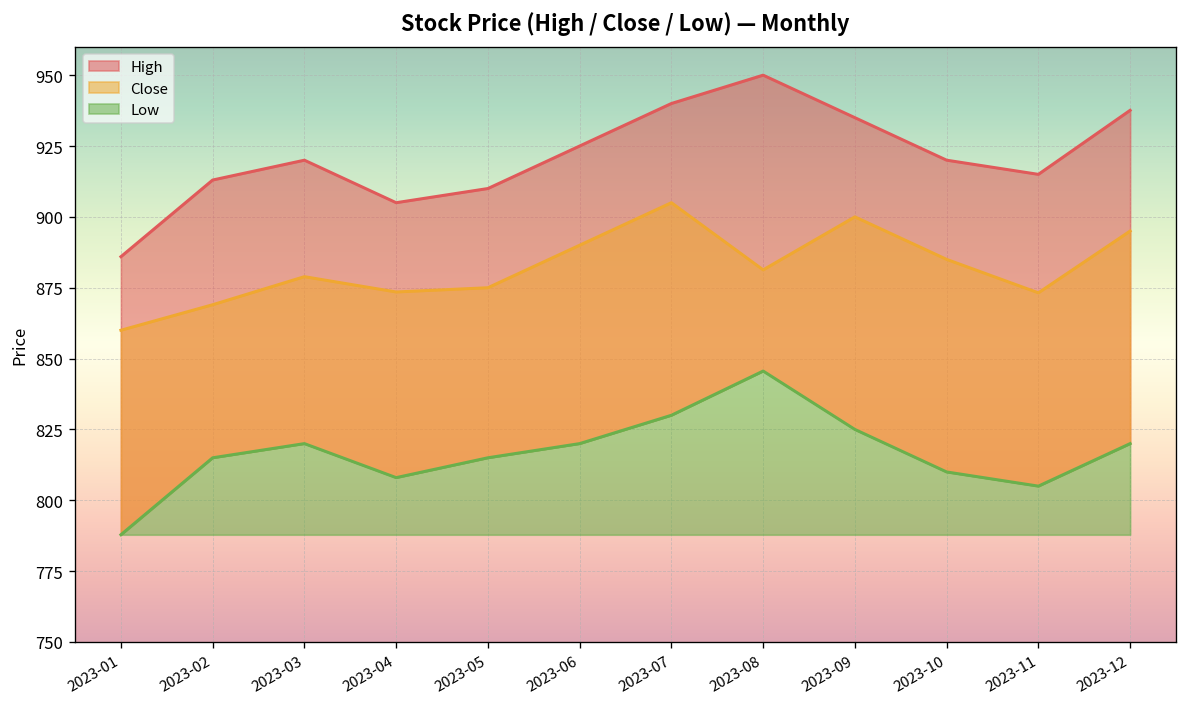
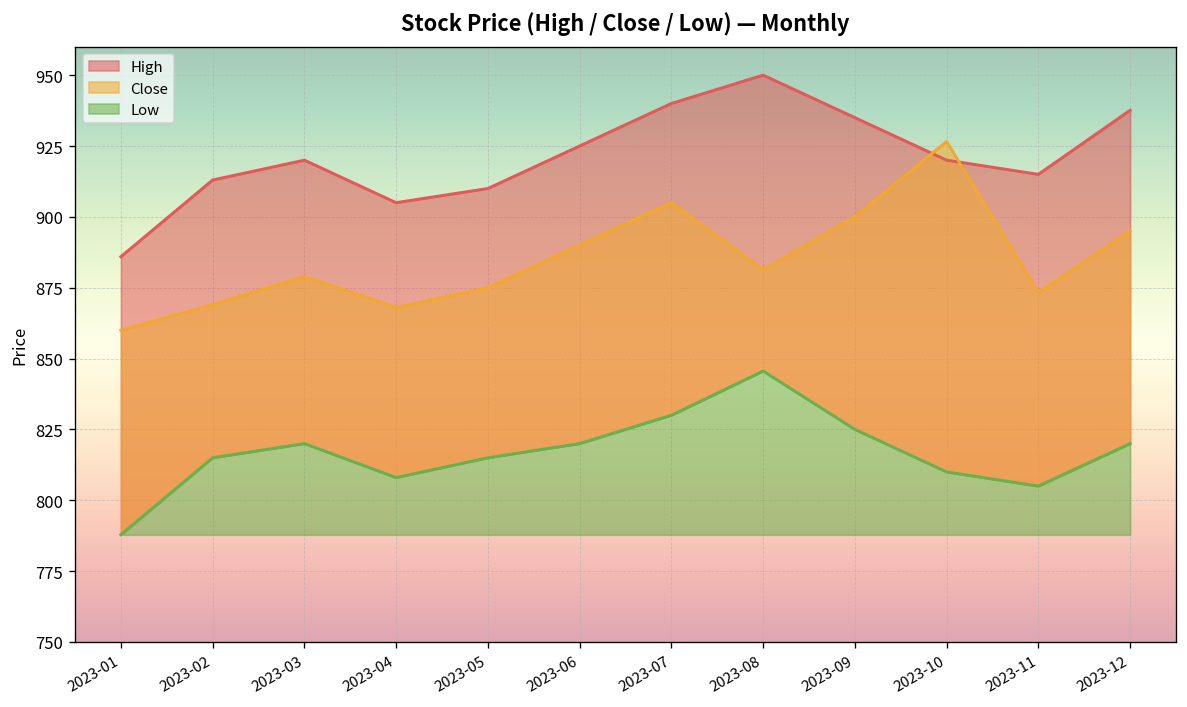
Close, 2023-04: 874 -> 868
Close, 2023-10: 885 -> 927
